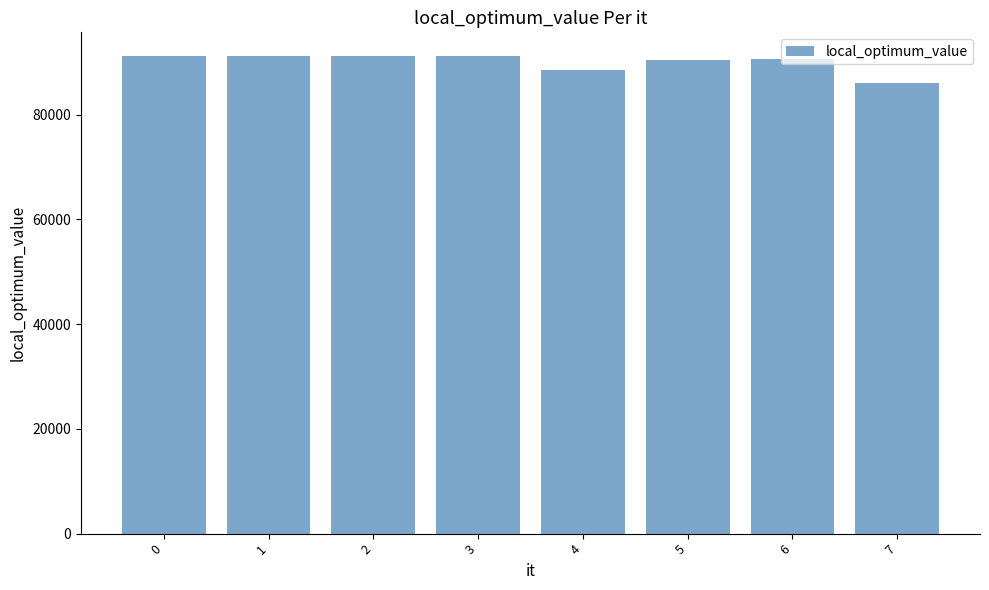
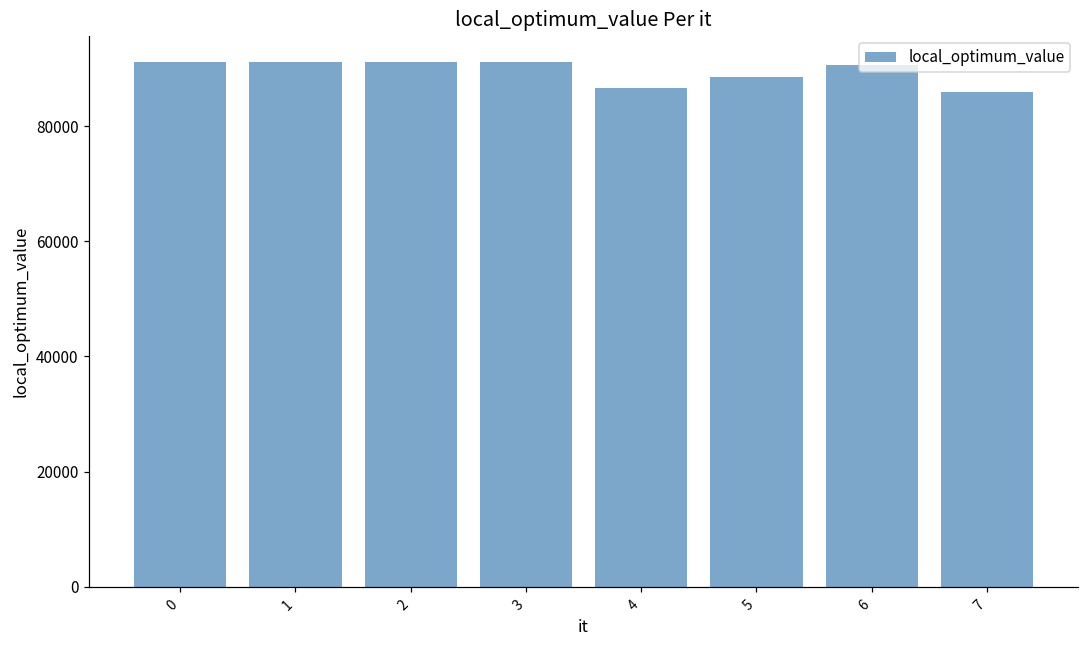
4: 88000 -> 87000
5: 91000 -> 88000
